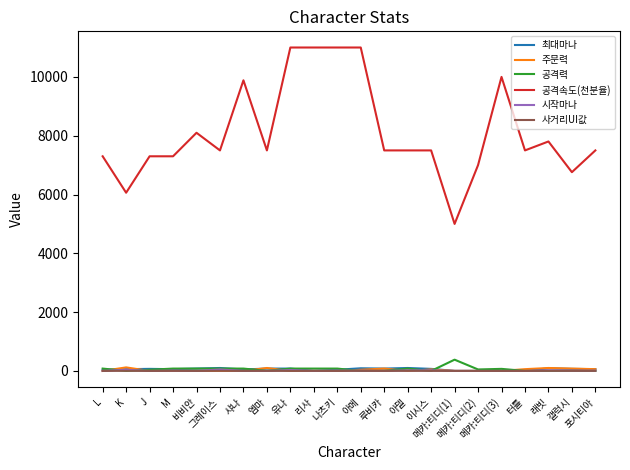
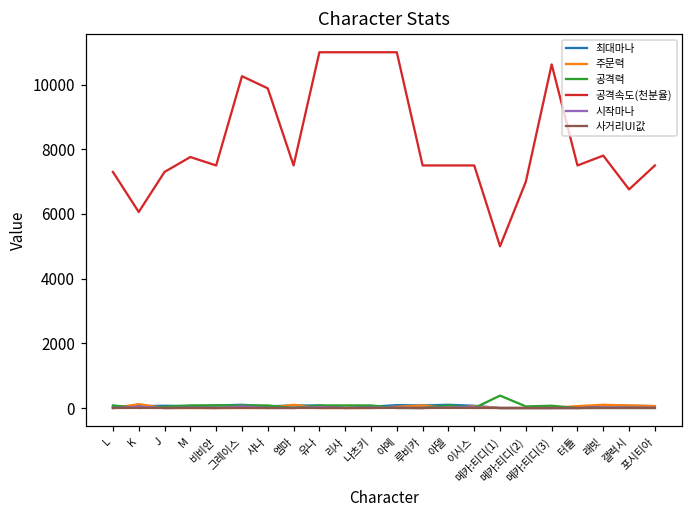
공격속도(천분율), M: 7300 -> 7800
공격속도(천분율), 비비안: 8100 -> 7500
공격속도(천분율), 그레이스: 7500 -> 10300
공격속도(천분율), 메카:티디(3): 10000 -> 10600
